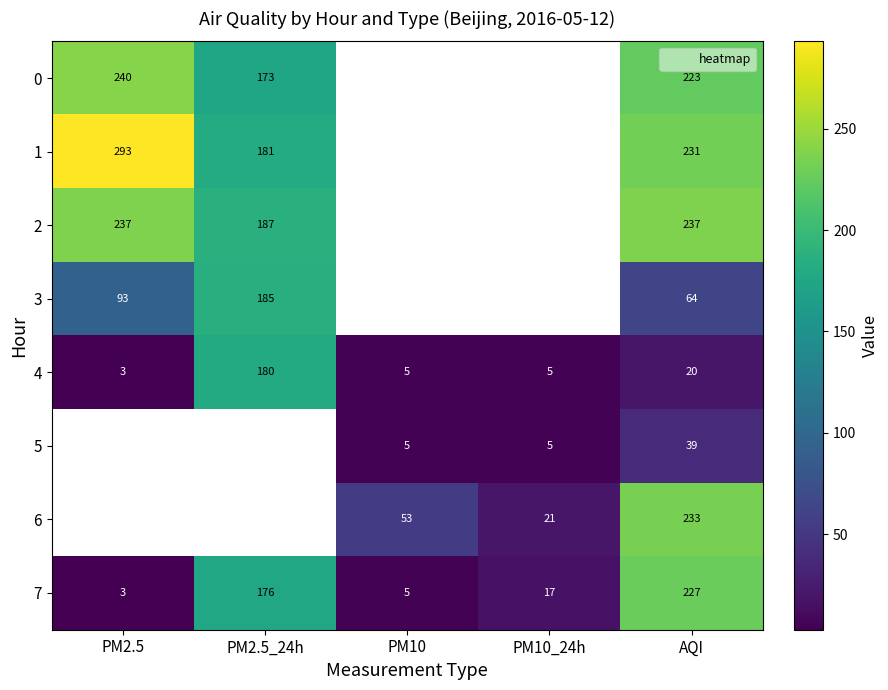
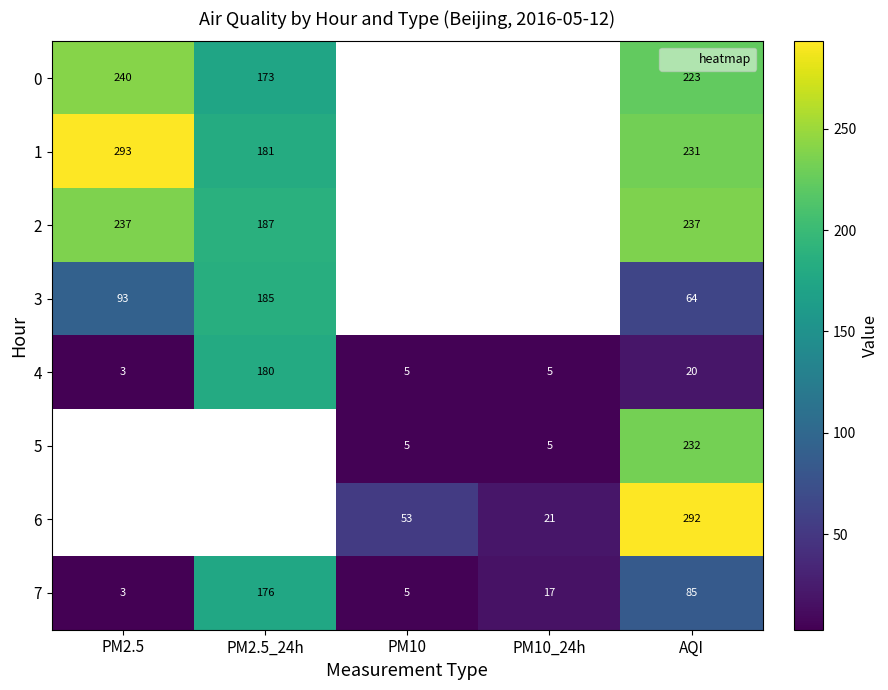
5, AQI: 39 -> 232
6, AQI: 233 -> 292
7, AQI: 227 -> 85
